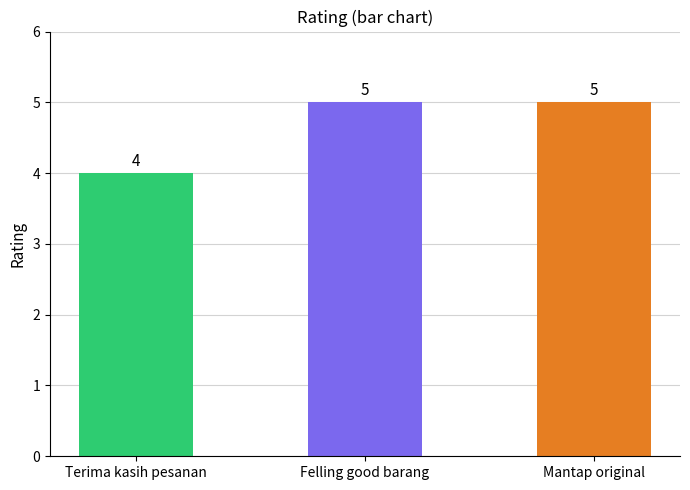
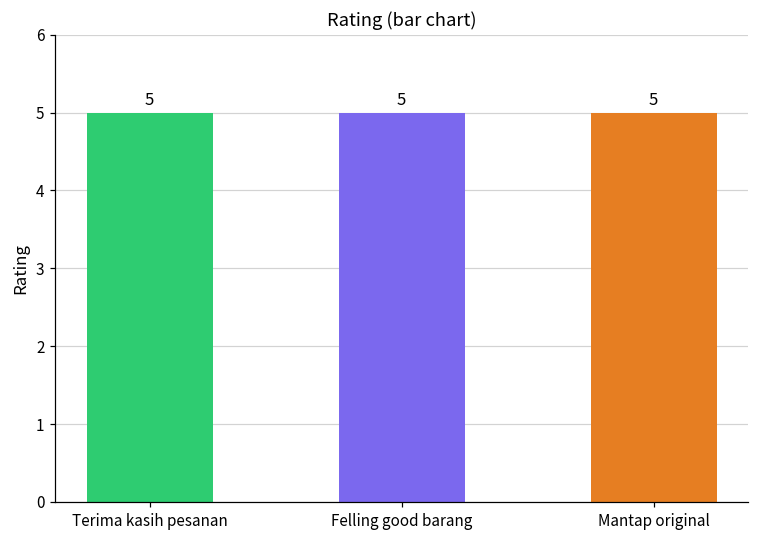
Terima kasih pesanan: 4 -> 5
